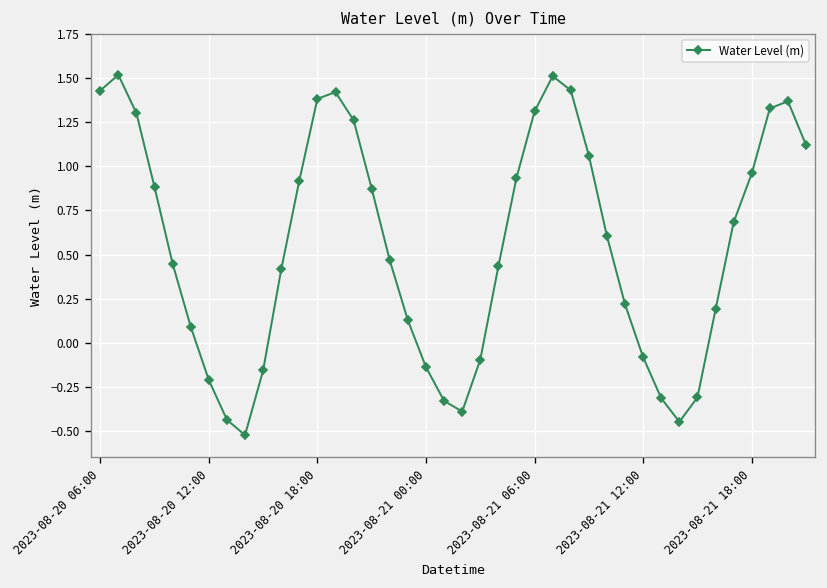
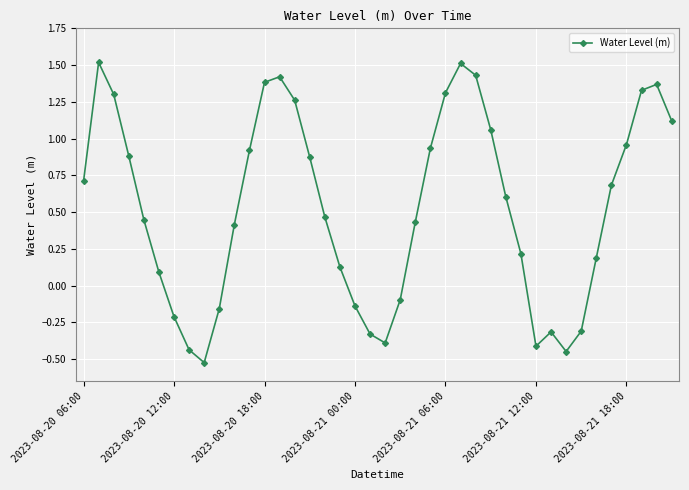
2023-08-20 06:00: 1.43 -> 0.71
2023-08-21 12:00: -0.08 -> -0.41
